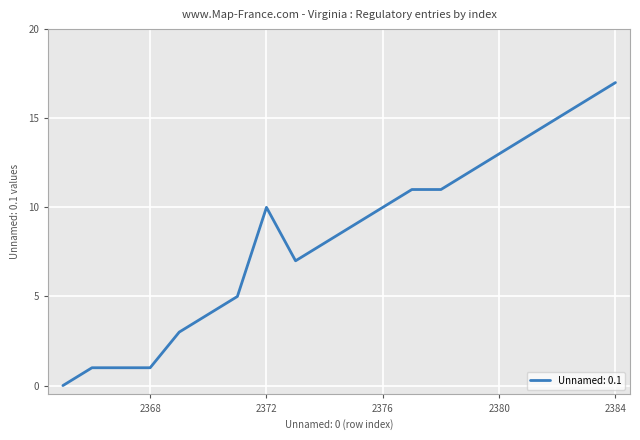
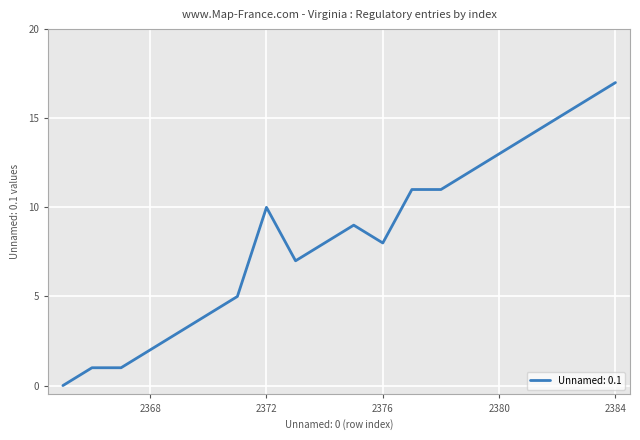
2368: 1 -> 2
2376: 10 -> 8
